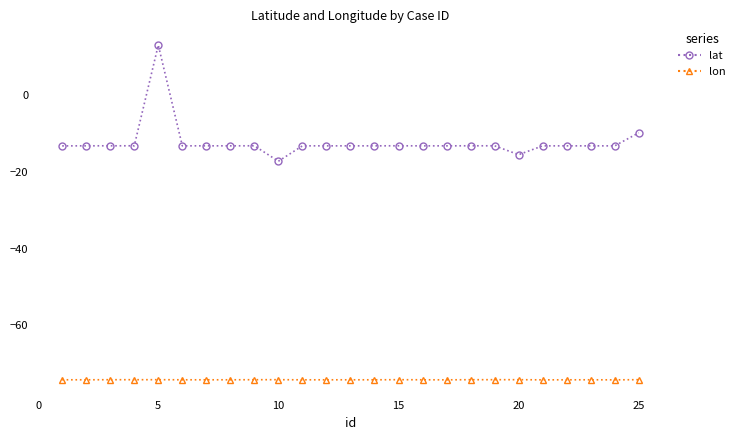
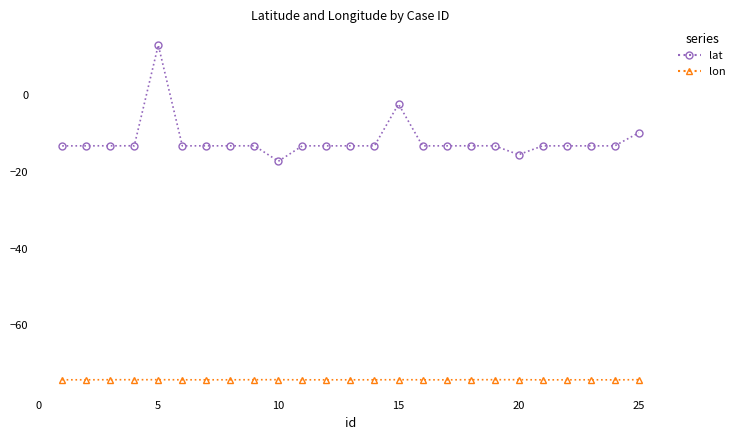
lat, 15: -13 -> -2
